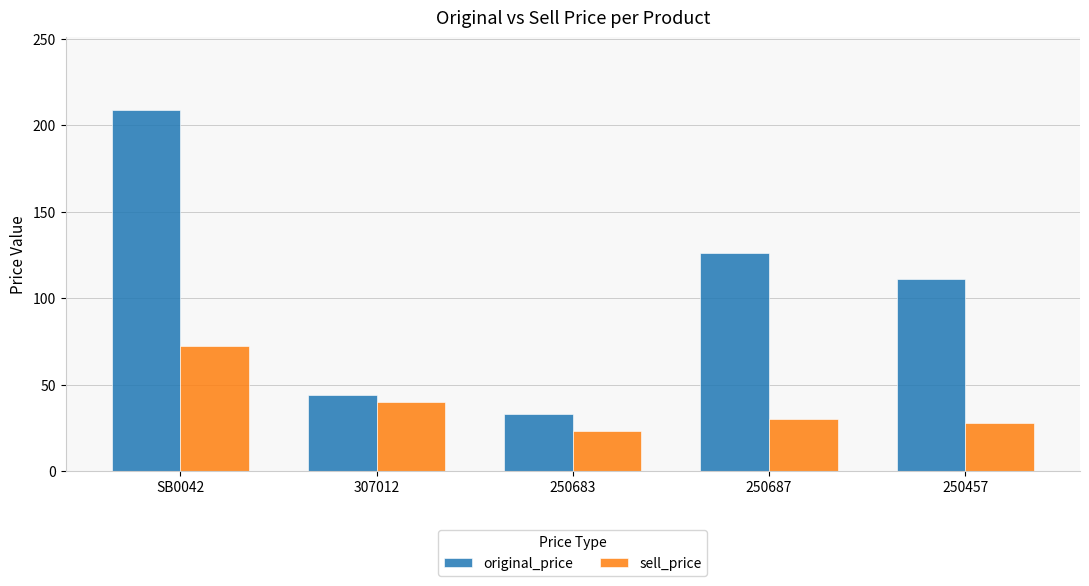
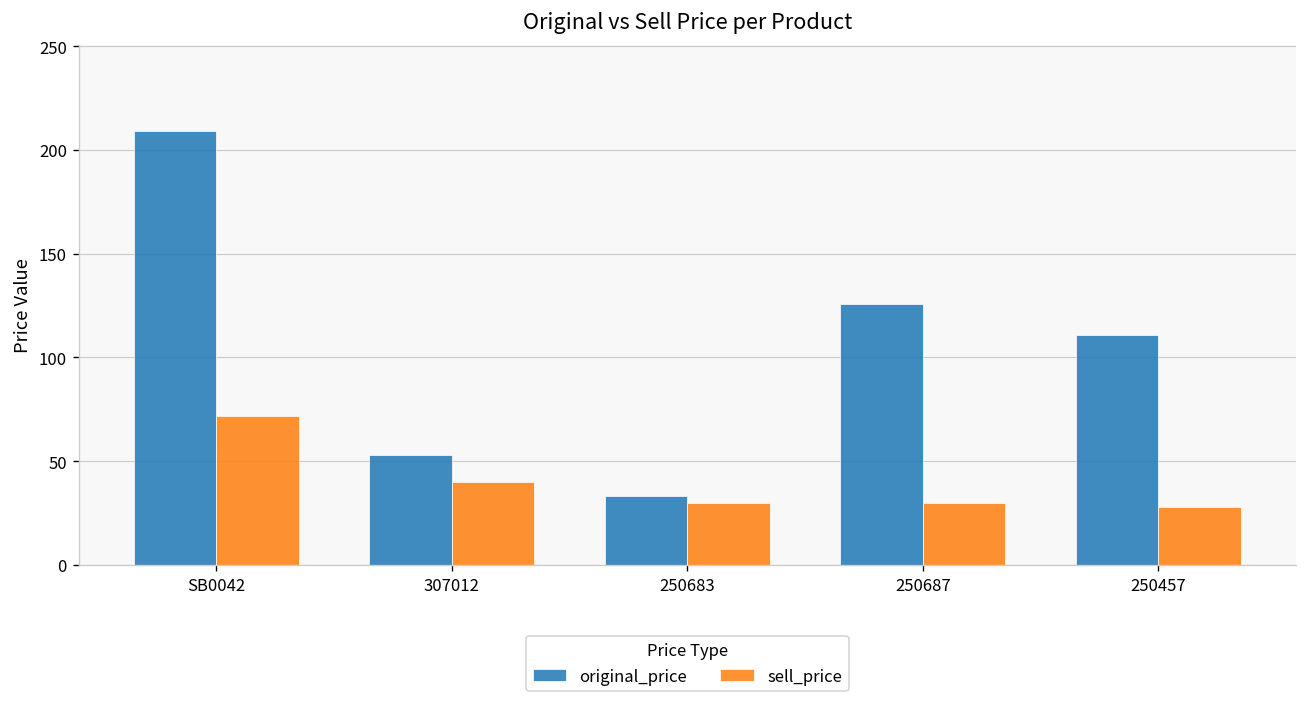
original_price, 307012: 44 -> 53
sell_price, 250683: 23 -> 30
